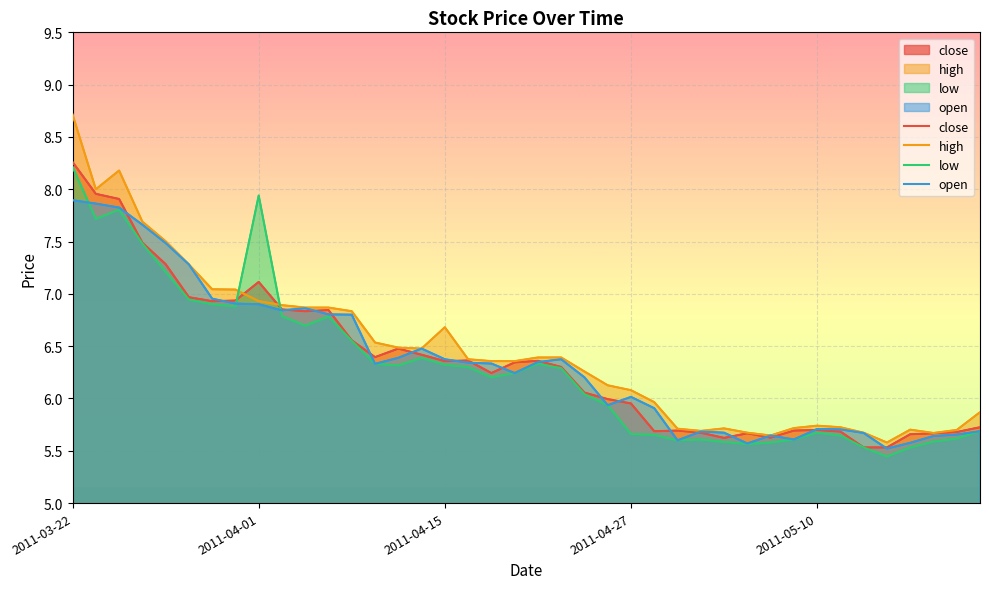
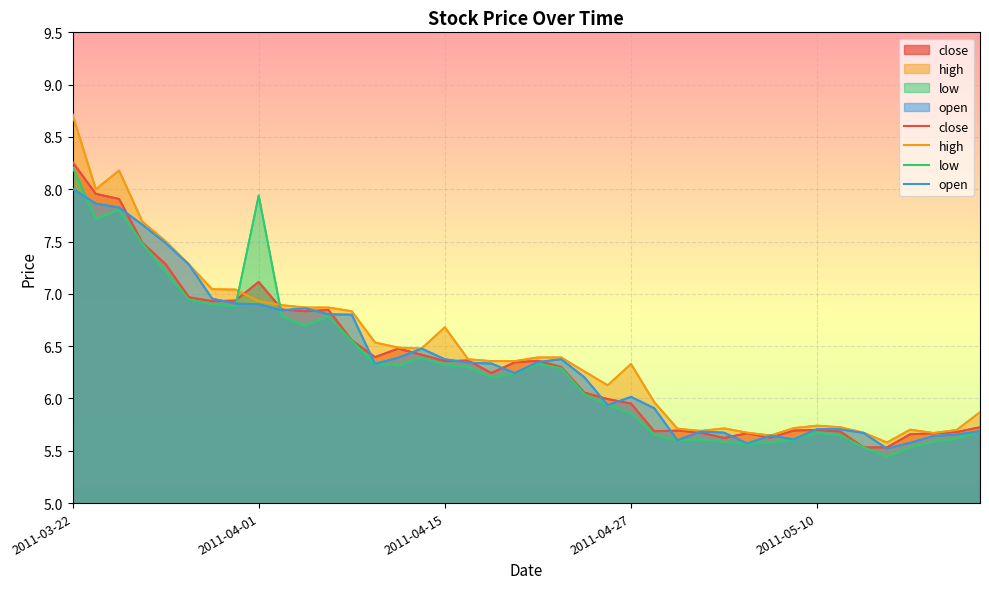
open, 2011-03-22: 7.90 -> 8.00
high, 2011-04-27: 6.08 -> 6.33
low, 2011-04-27: 5.66 -> 5.86
